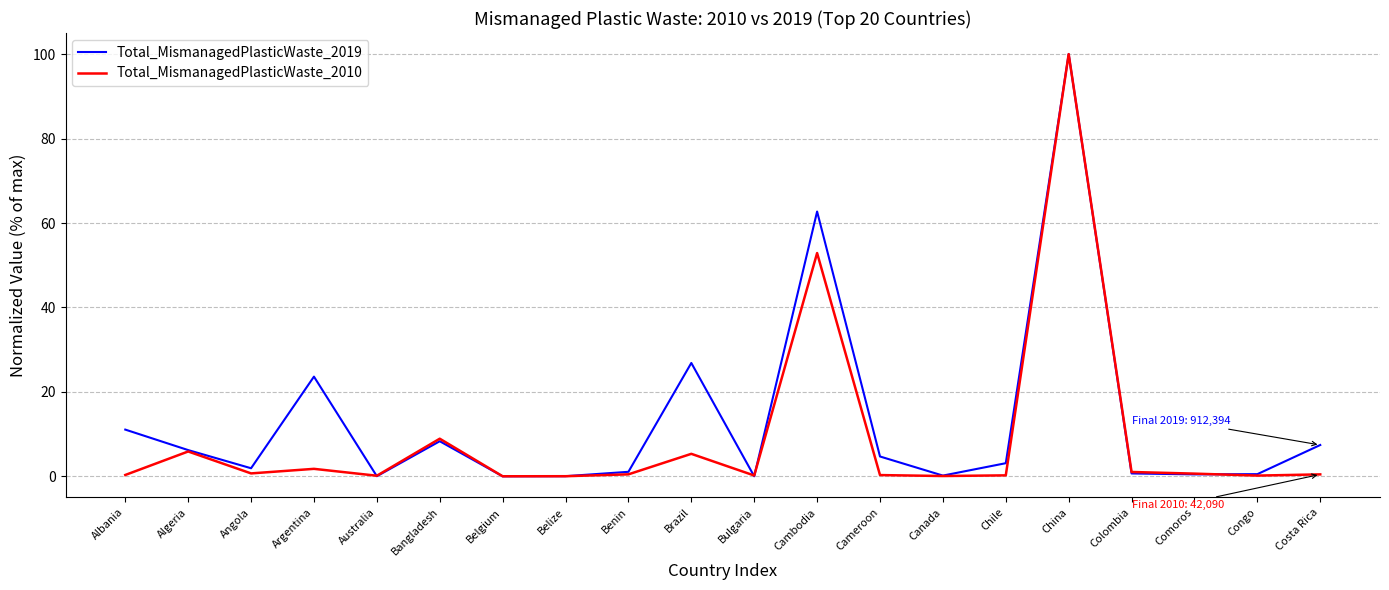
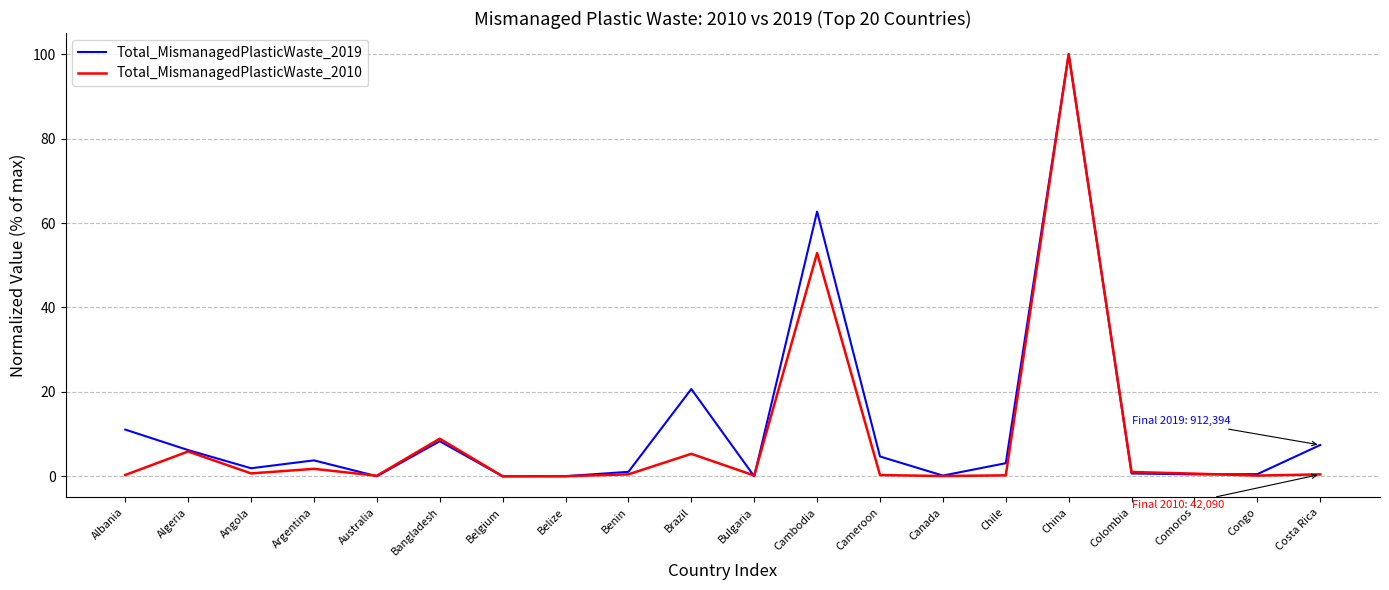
Total_MismanagedPlasticWaste_2019, Argentina: 24 -> 4
Total_MismanagedPlasticWaste_2019, Brazil: 27 -> 21
